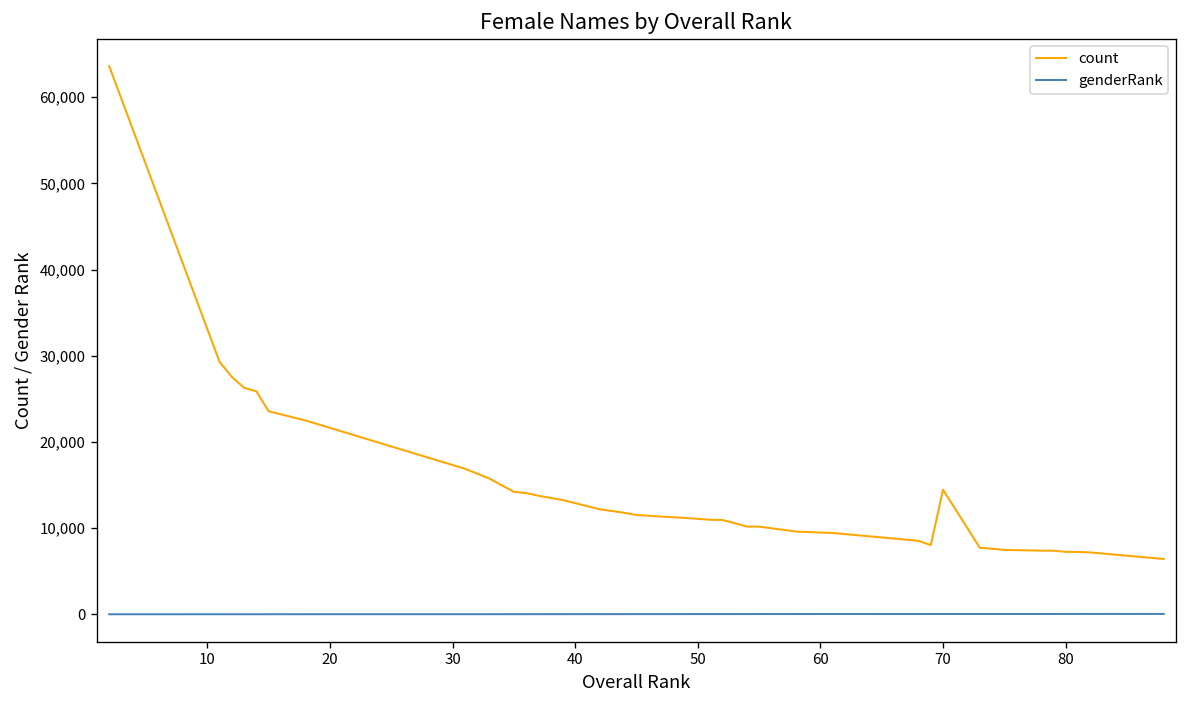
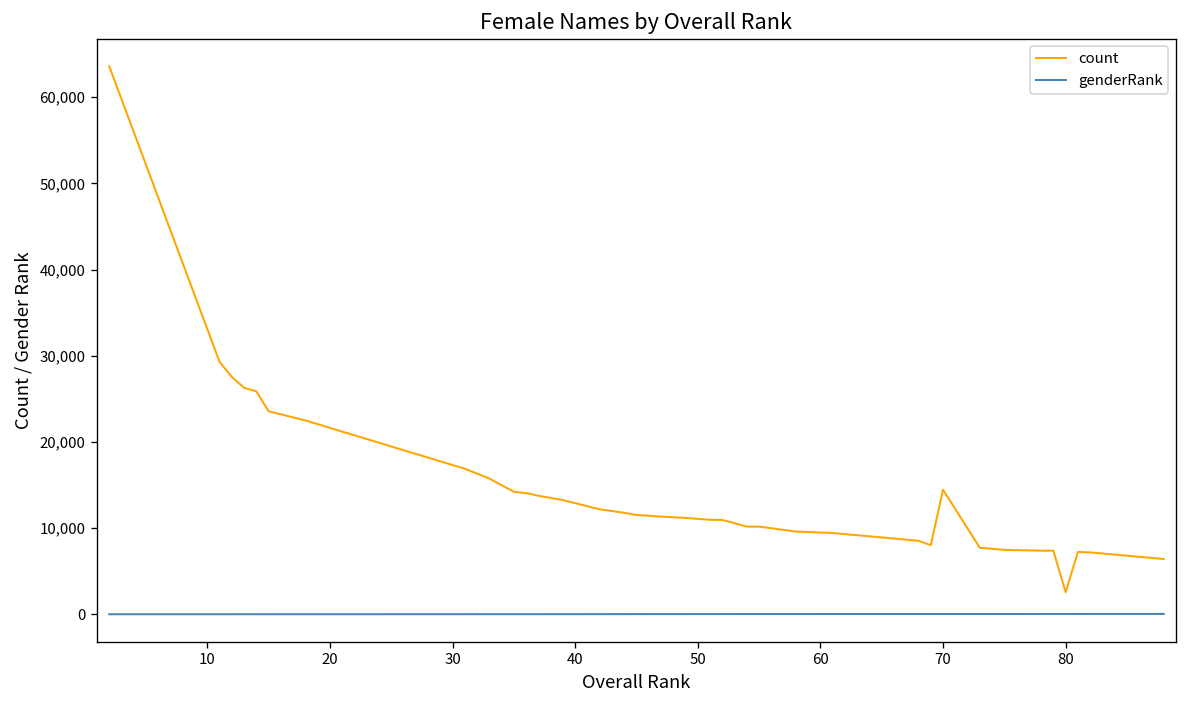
count, 80: 7,000 -> 3,000
